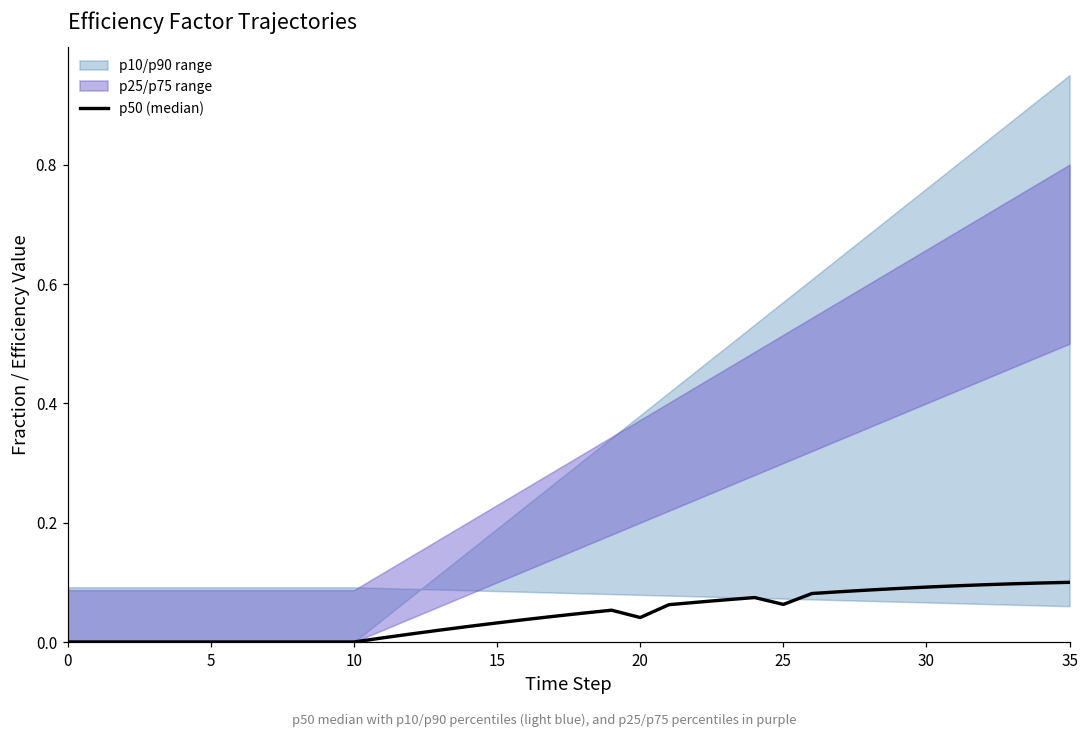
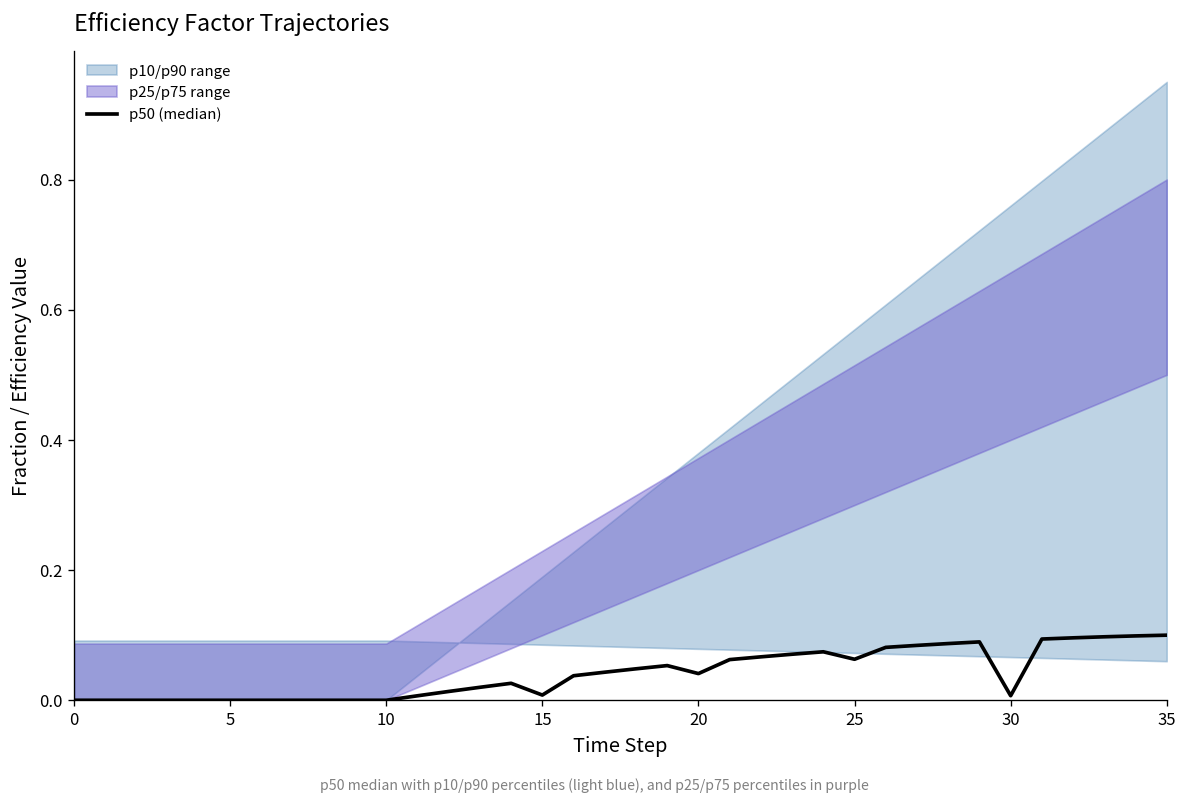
p50 (median), 15: 0.03 -> 0.01
p50 (median), 30: 0.09 -> 0.01
